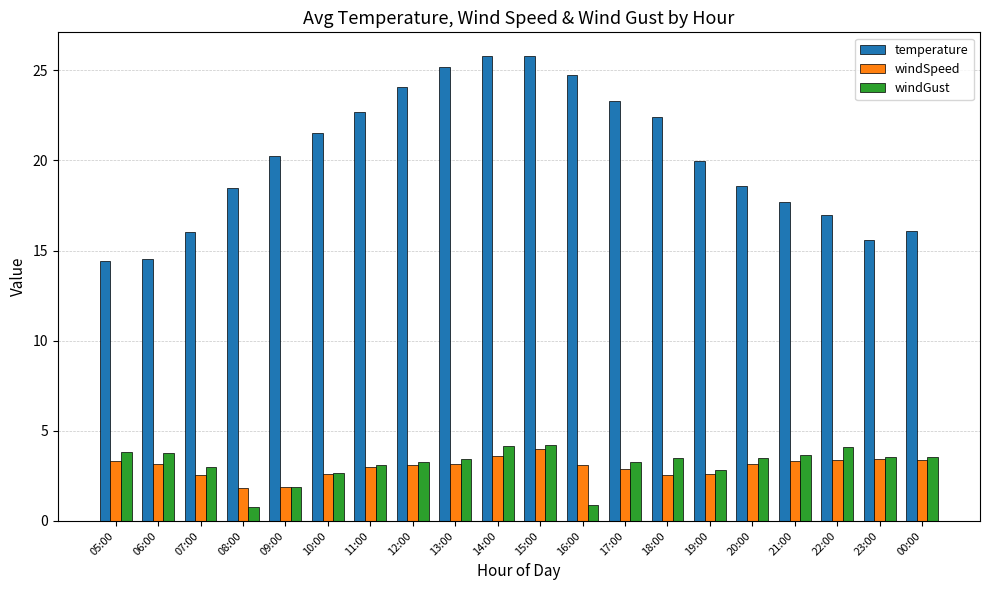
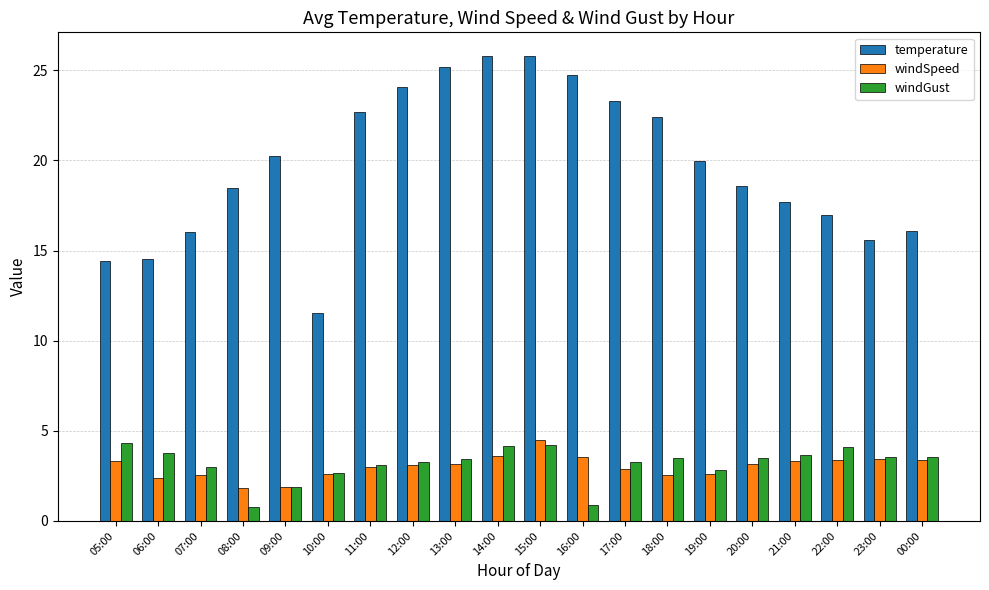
windGust, 05:00: 3.8 -> 4.3
windSpeed, 06:00: 3.2 -> 2.4
temperature, 10:00: 21.6 -> 11.6
windSpeed, 15:00: 4.0 -> 4.5
windSpeed, 16:00: 3.1 -> 3.6
